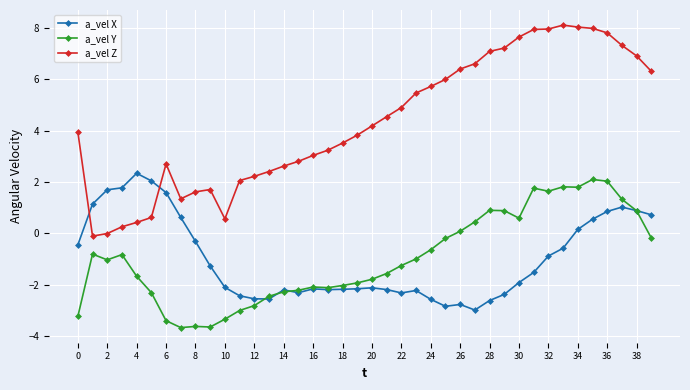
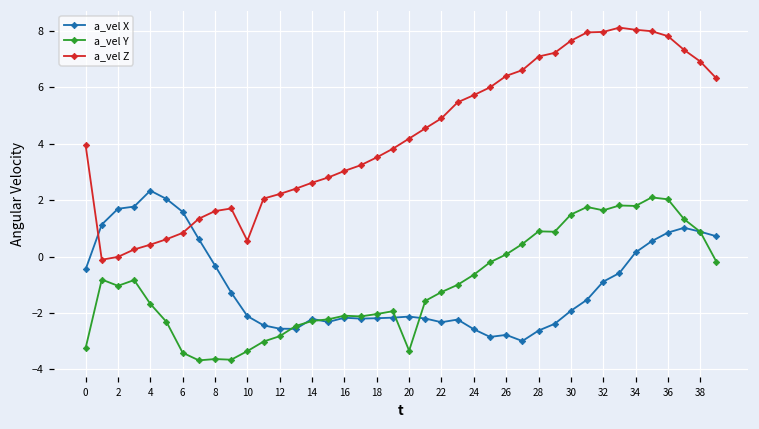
a_vel Z, 6: 2.7 -> 0.8
a_vel Y, 20: -1.8 -> -3.3
a_vel Y, 30: 0.6 -> 1.5
